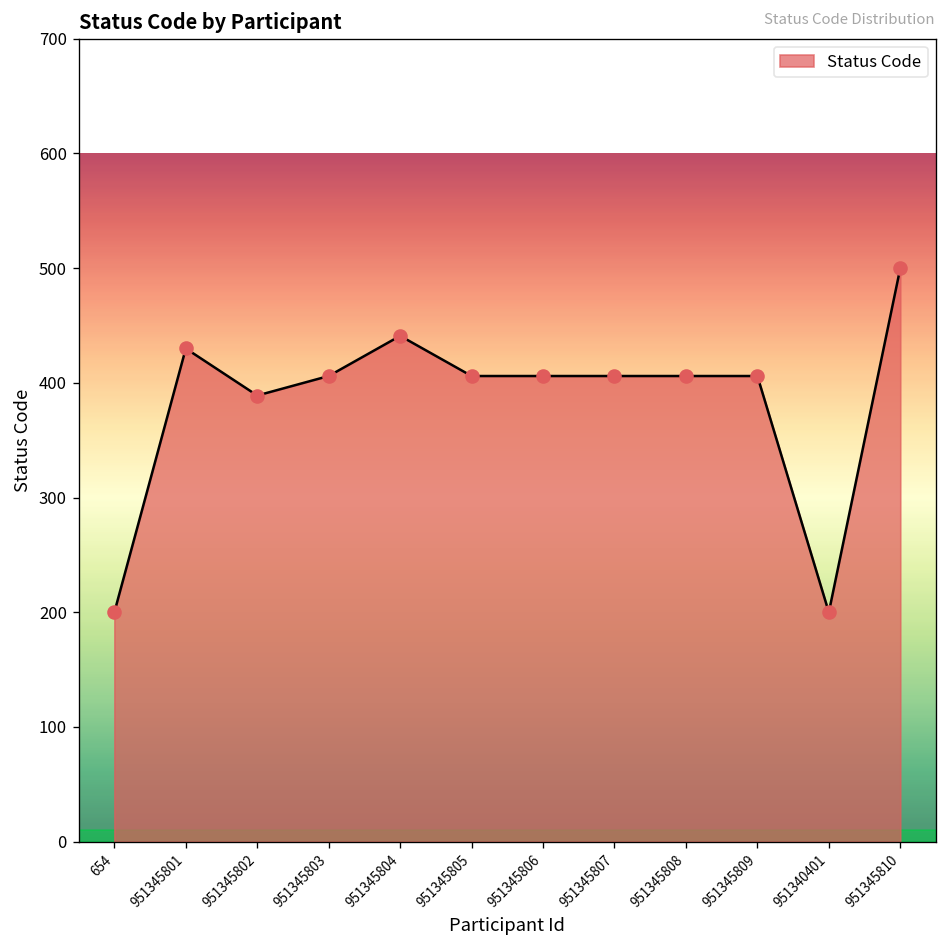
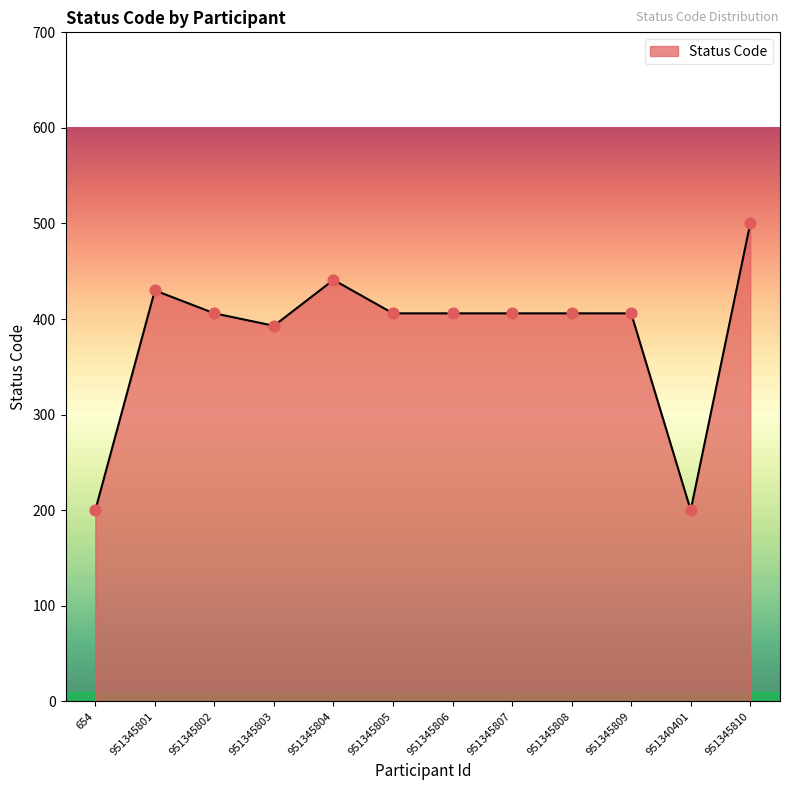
951345802: 390 -> 410
951345803: 410 -> 390
